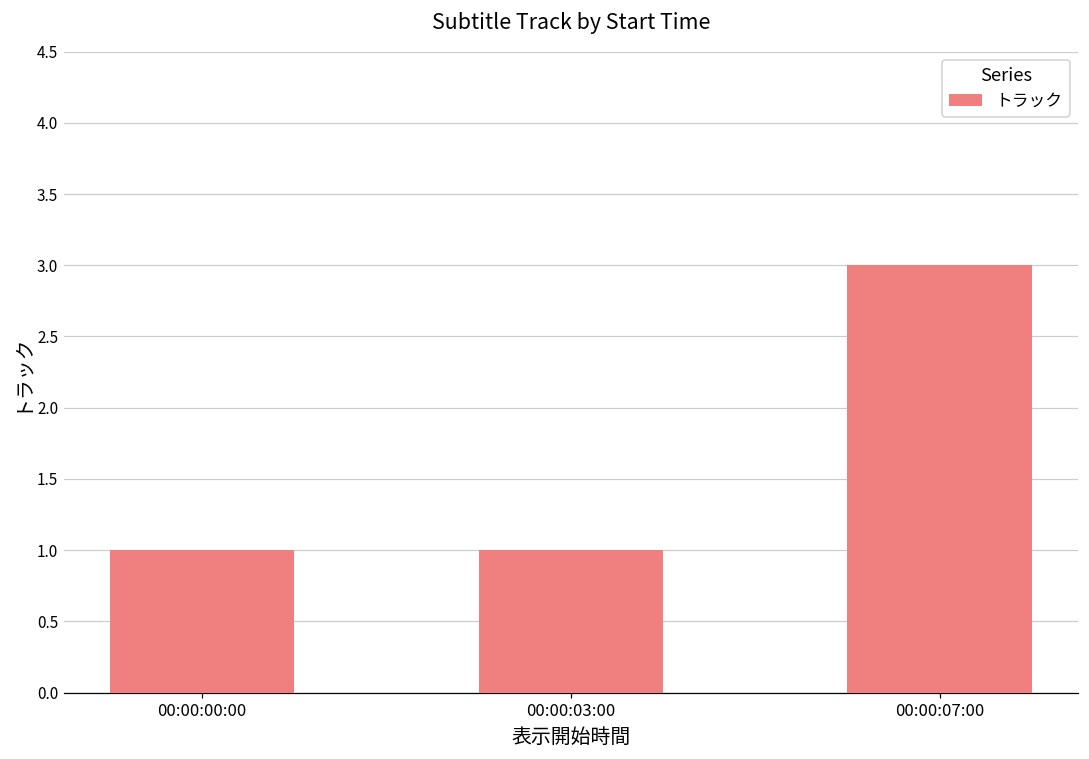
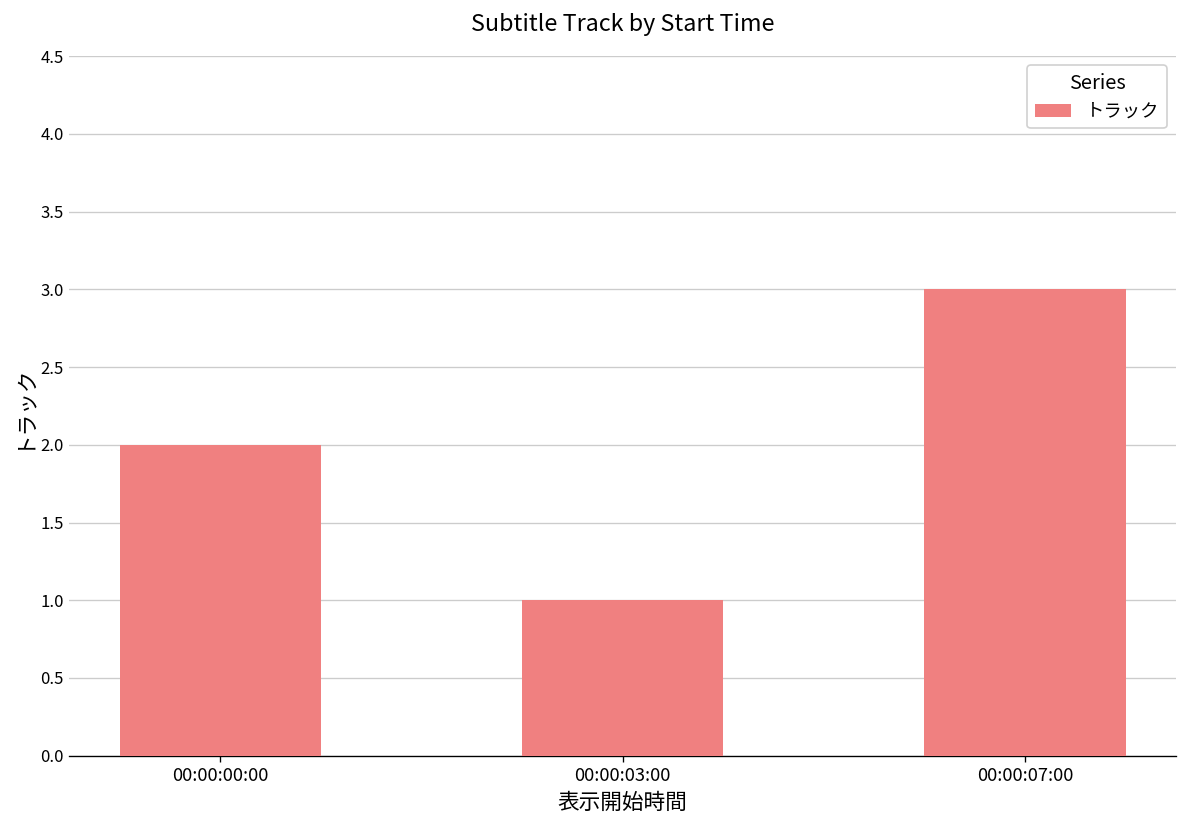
00:00:00:00: 1 -> 2
